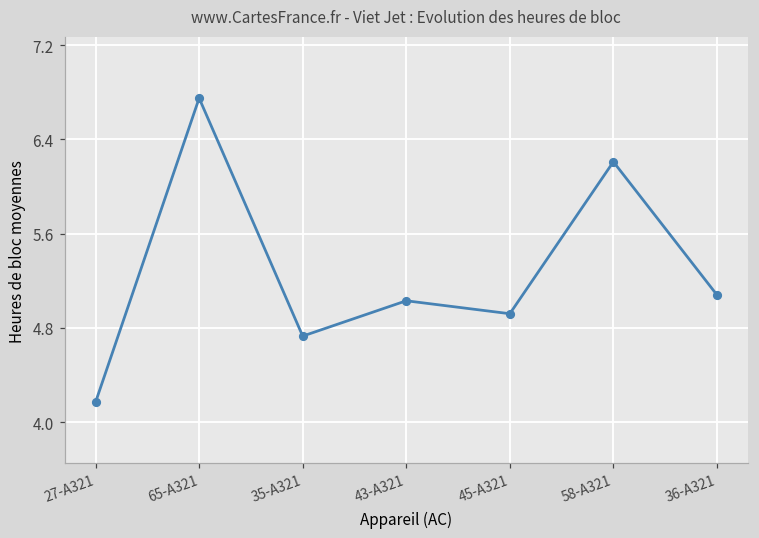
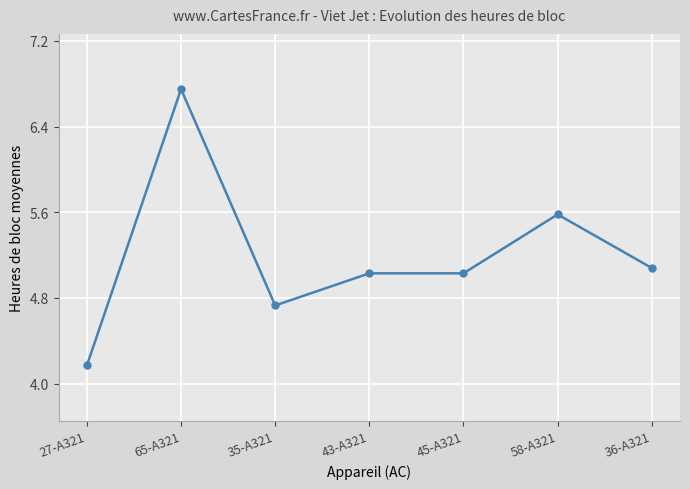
45-A321: 4.92 -> 5.03
58-A321: 6.21 -> 5.58
